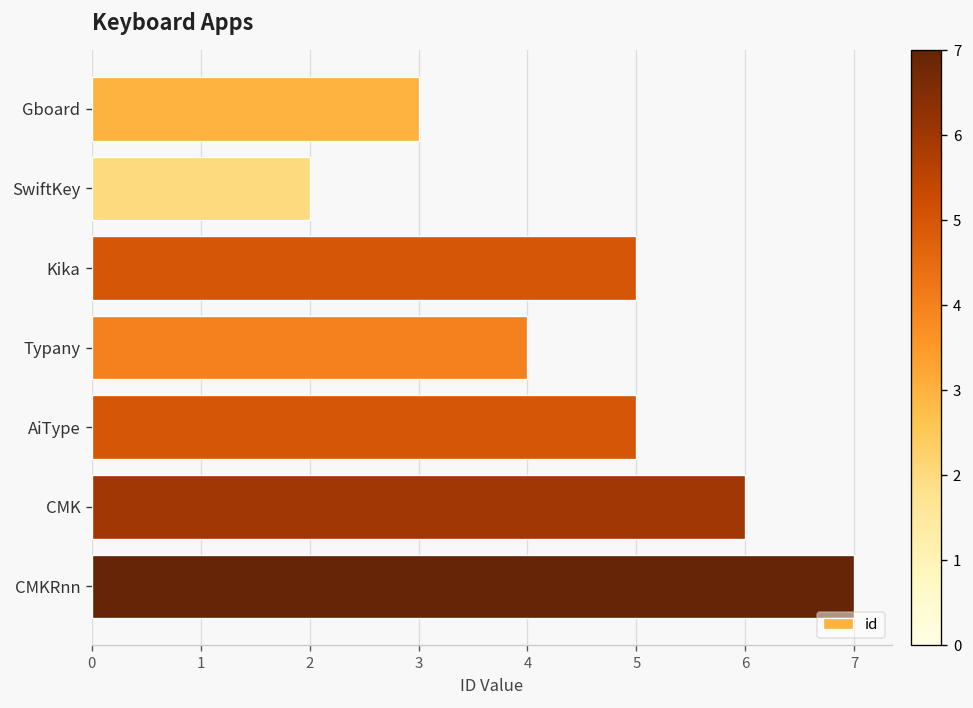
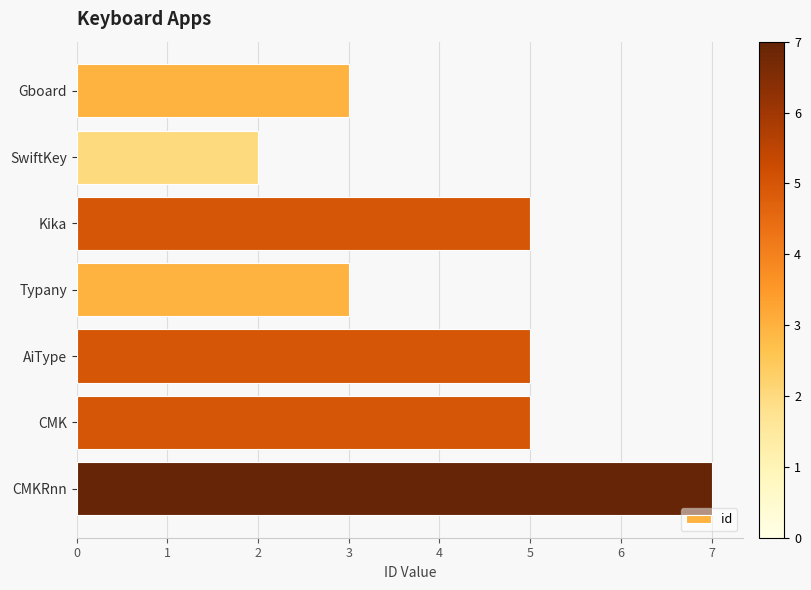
Typany: 4 -> 3
CMK: 6 -> 5
